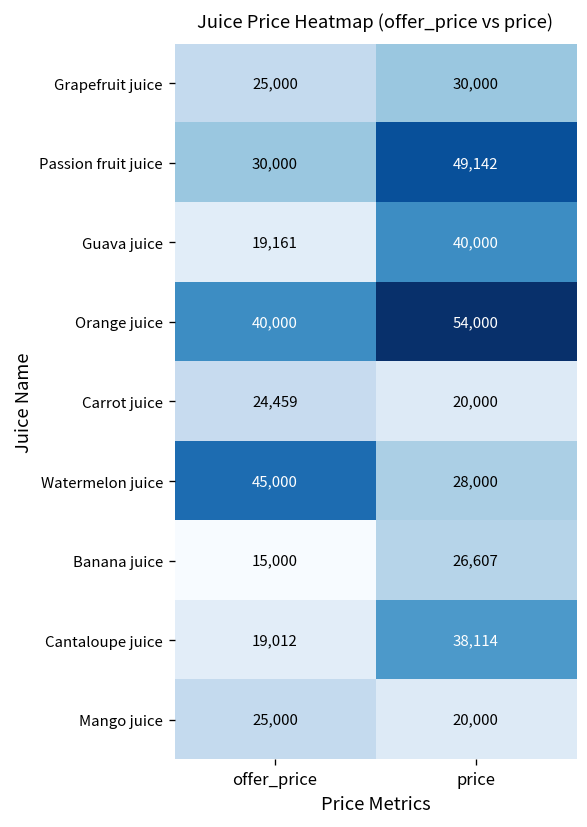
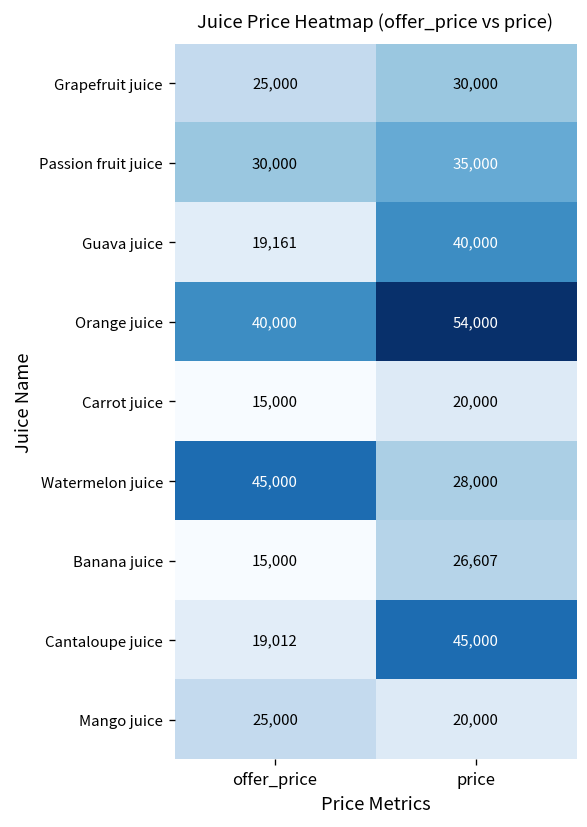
Passion fruit juice, price: 49,142 -> 35,000
Carrot juice, offer_price: 24,459 -> 15,000
Cantaloupe juice, price: 38,114 -> 45,000
